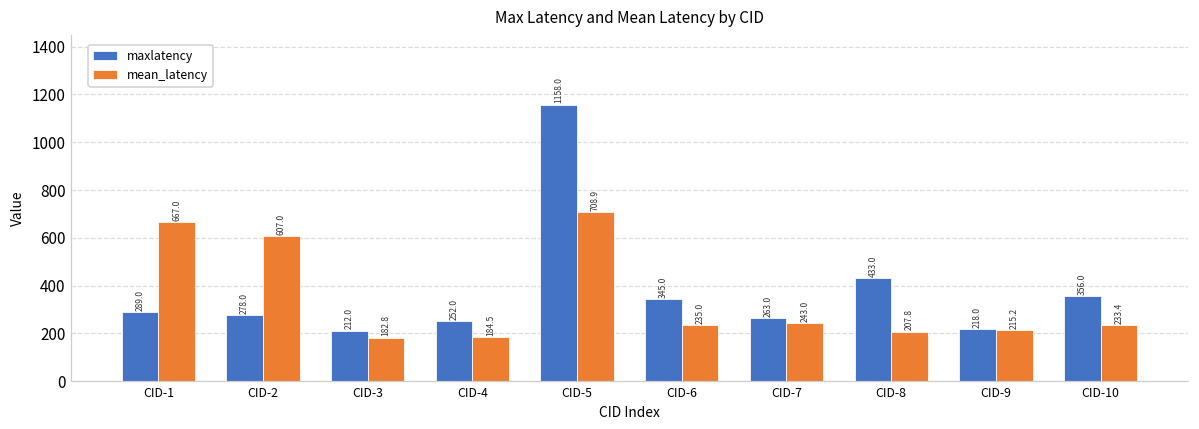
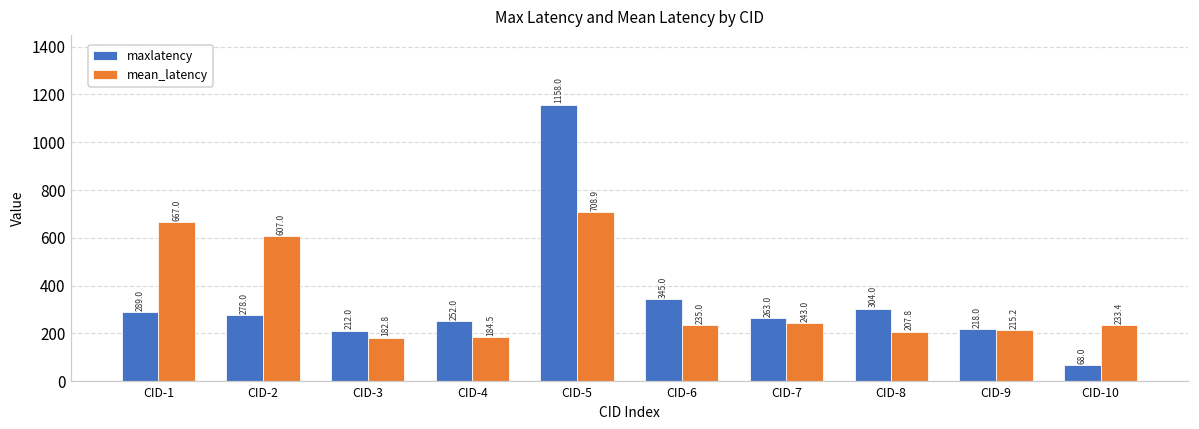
maxlatency, CID-8: 433.0 -> 304.0
maxlatency, CID-10: 356.0 -> 68.0
